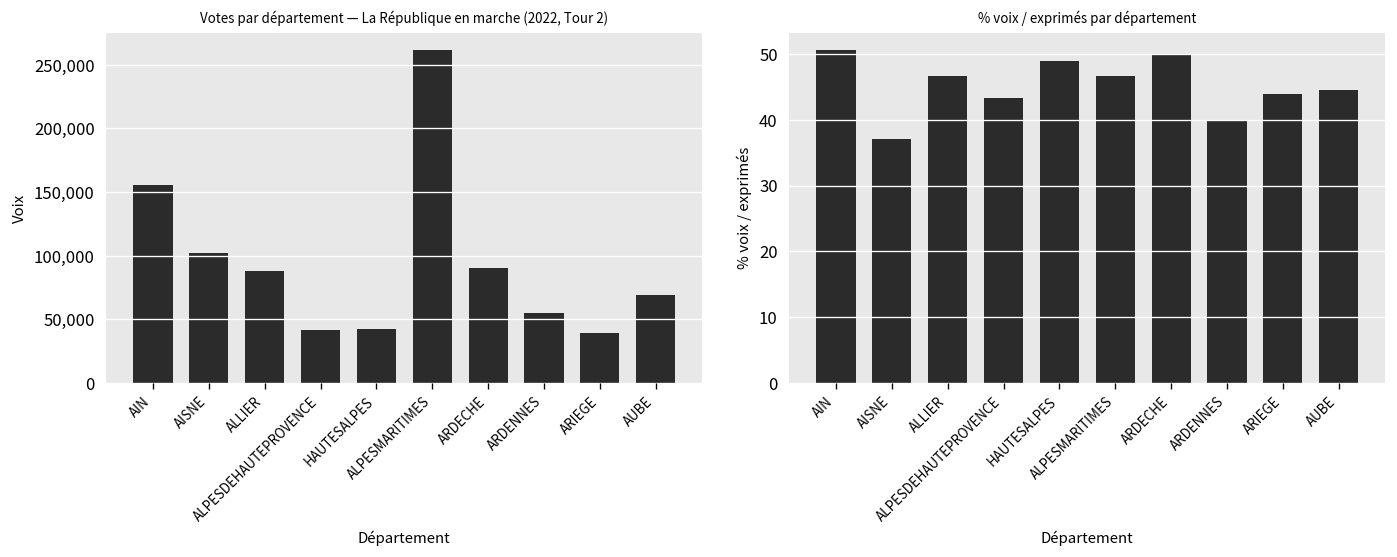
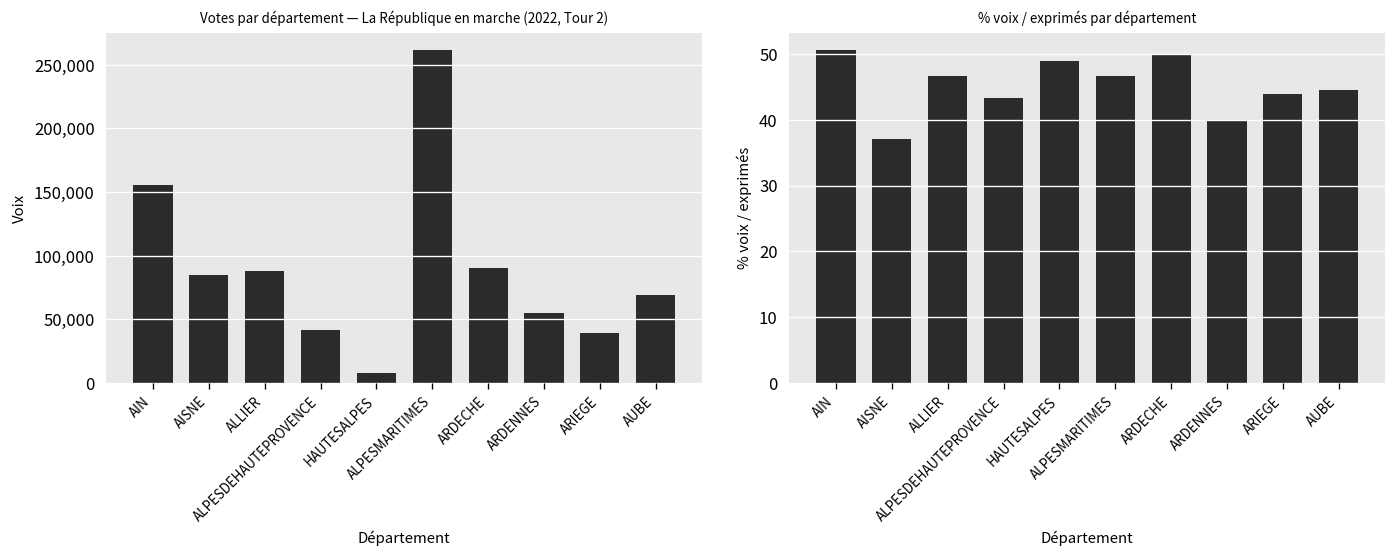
Votes par département — La République en marche (2022, Tour 2), AISNE: 102,000 -> 85,000
Votes par département — La République en marche (2022, Tour 2), HAUTESALPES: 42,000 -> 7,000
